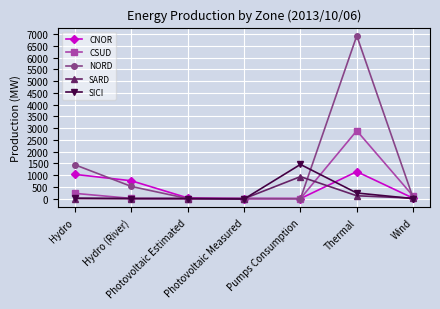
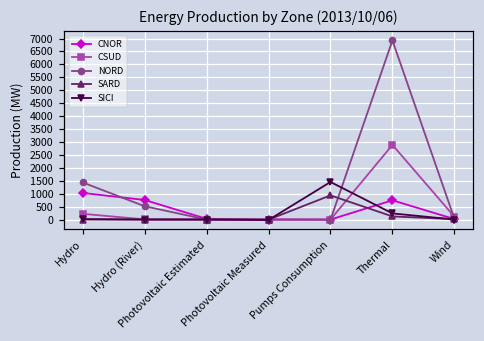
CNOR, Thermal: 1100 -> 700
